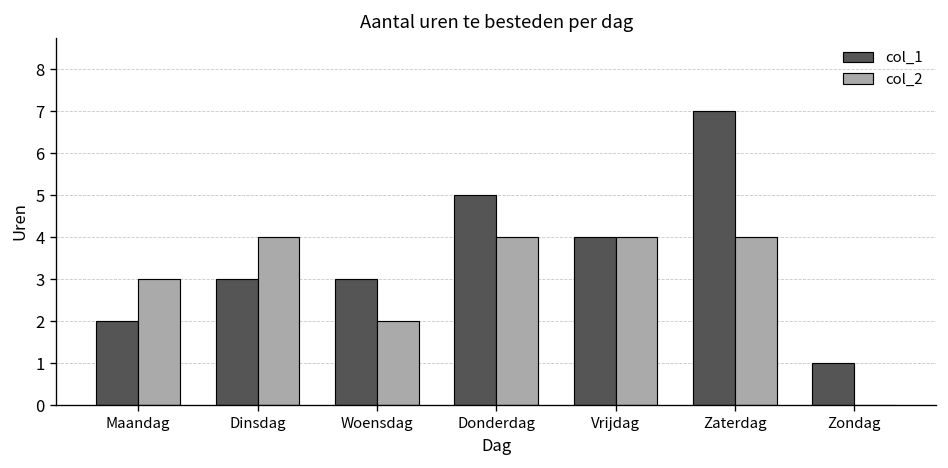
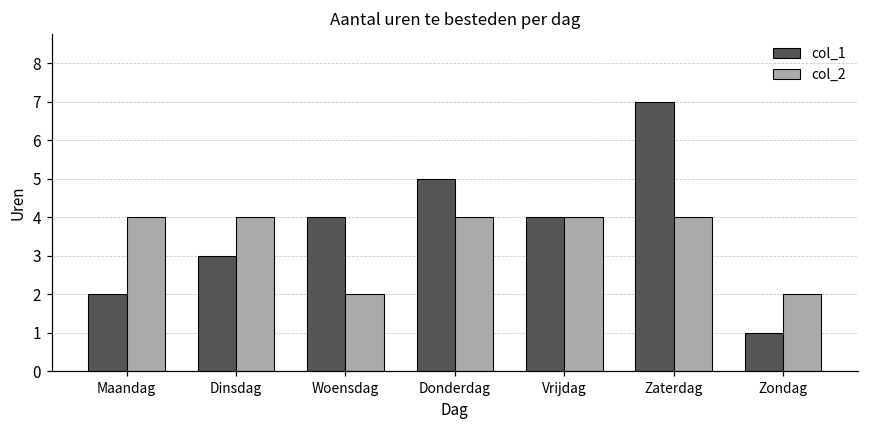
col_2, Maandag: 3 -> 4
col_1, Woensdag: 3 -> 4
col_2, Zondag: 0 -> 2
